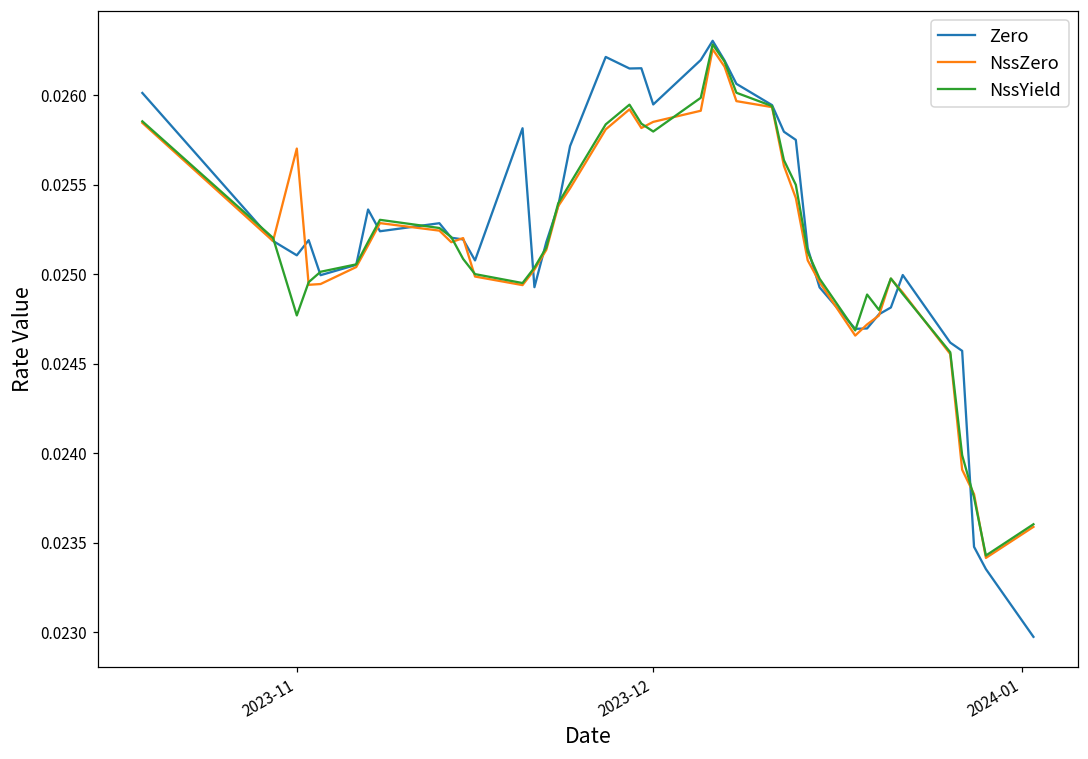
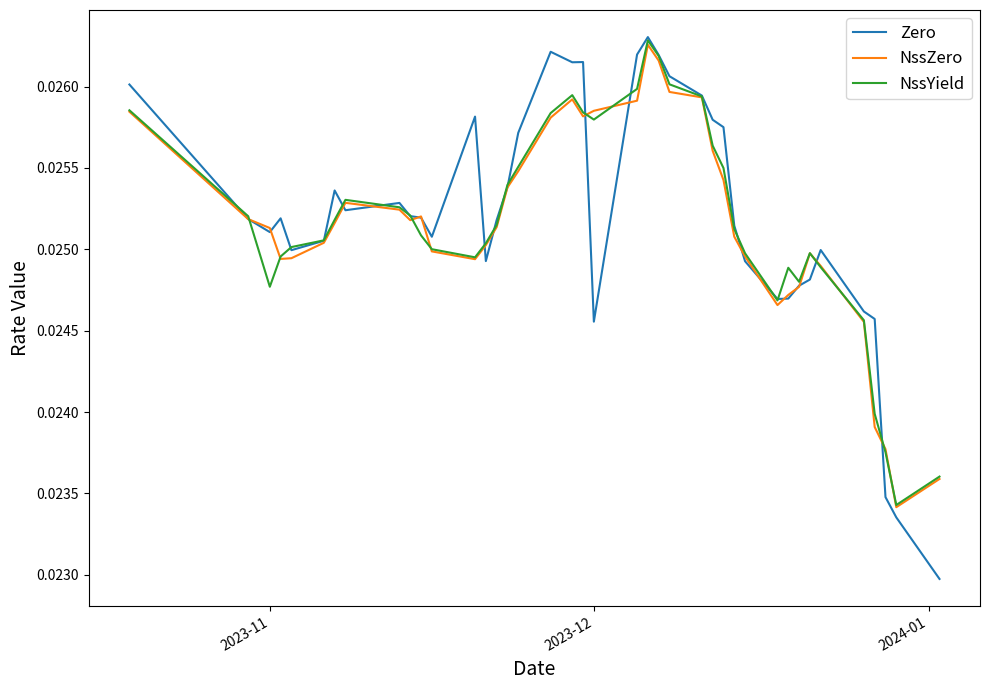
NssZero, 2023-11: 0.02570 -> 0.02513
Zero, 2023-12: 0.02595 -> 0.02456
